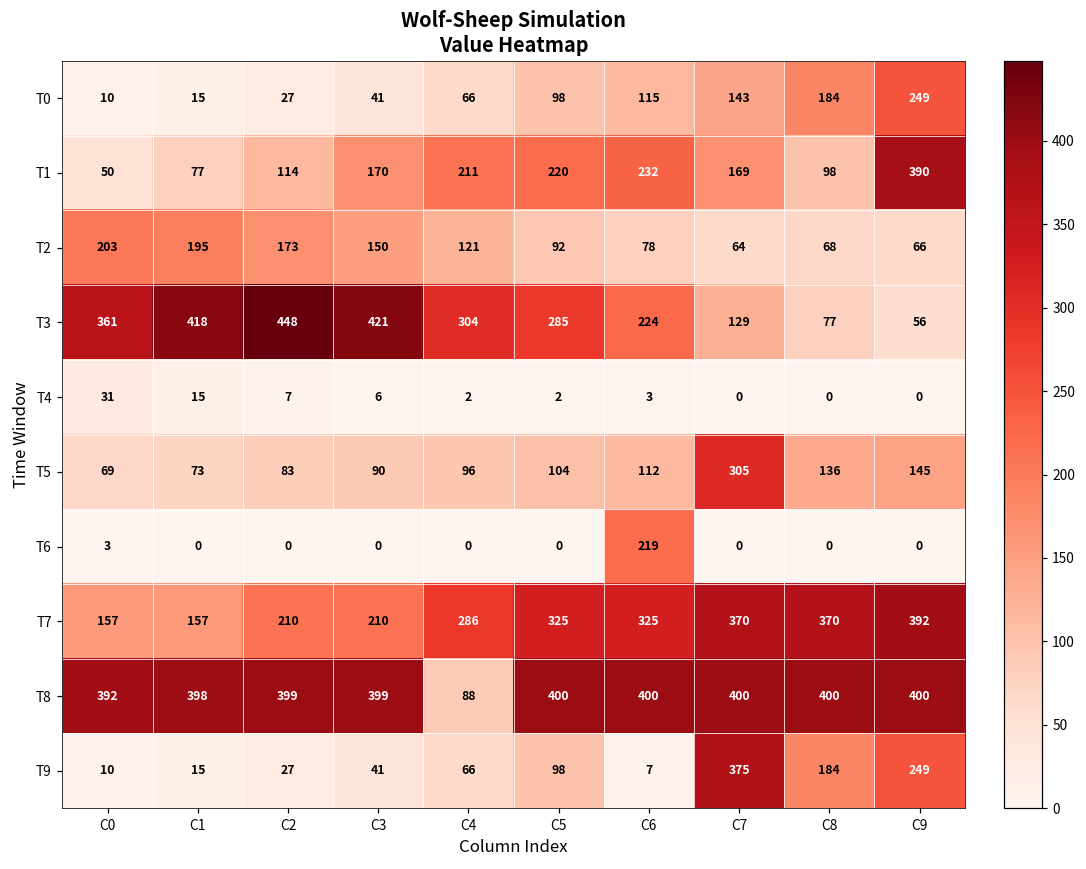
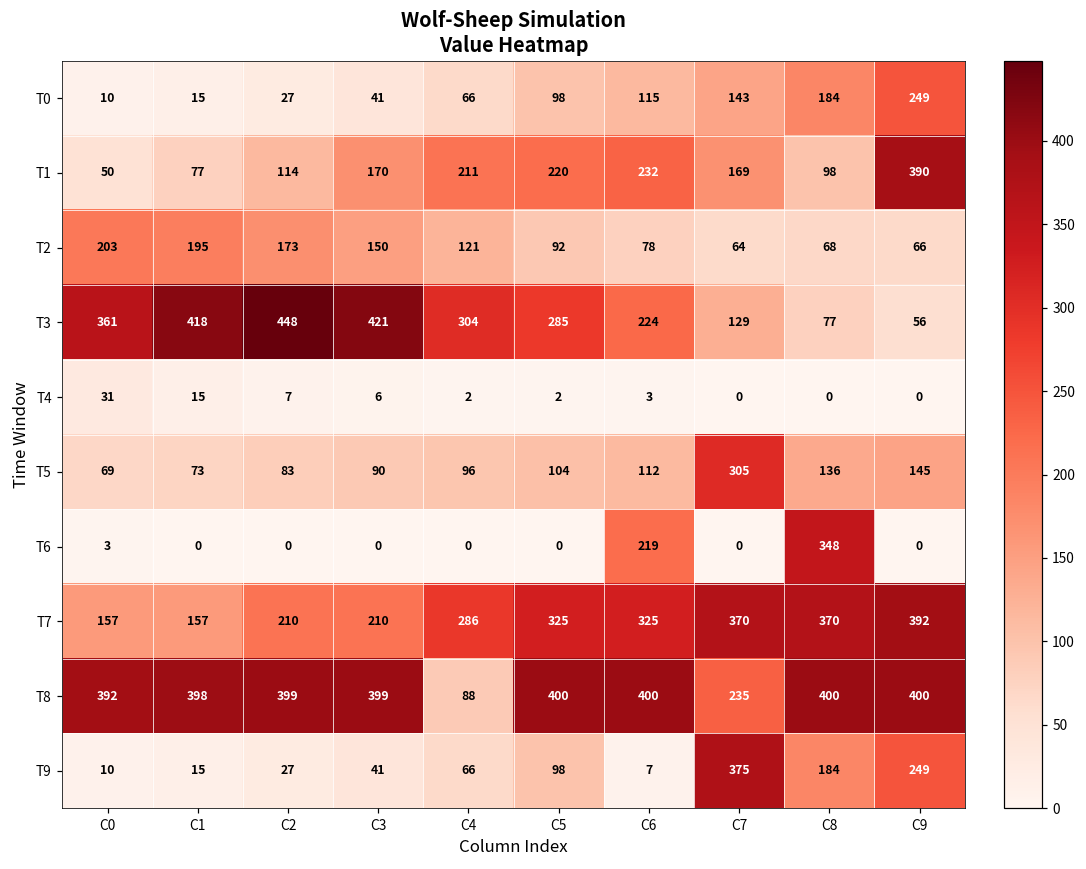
T6, C8: 0 -> 348
T8, C7: 400 -> 235
